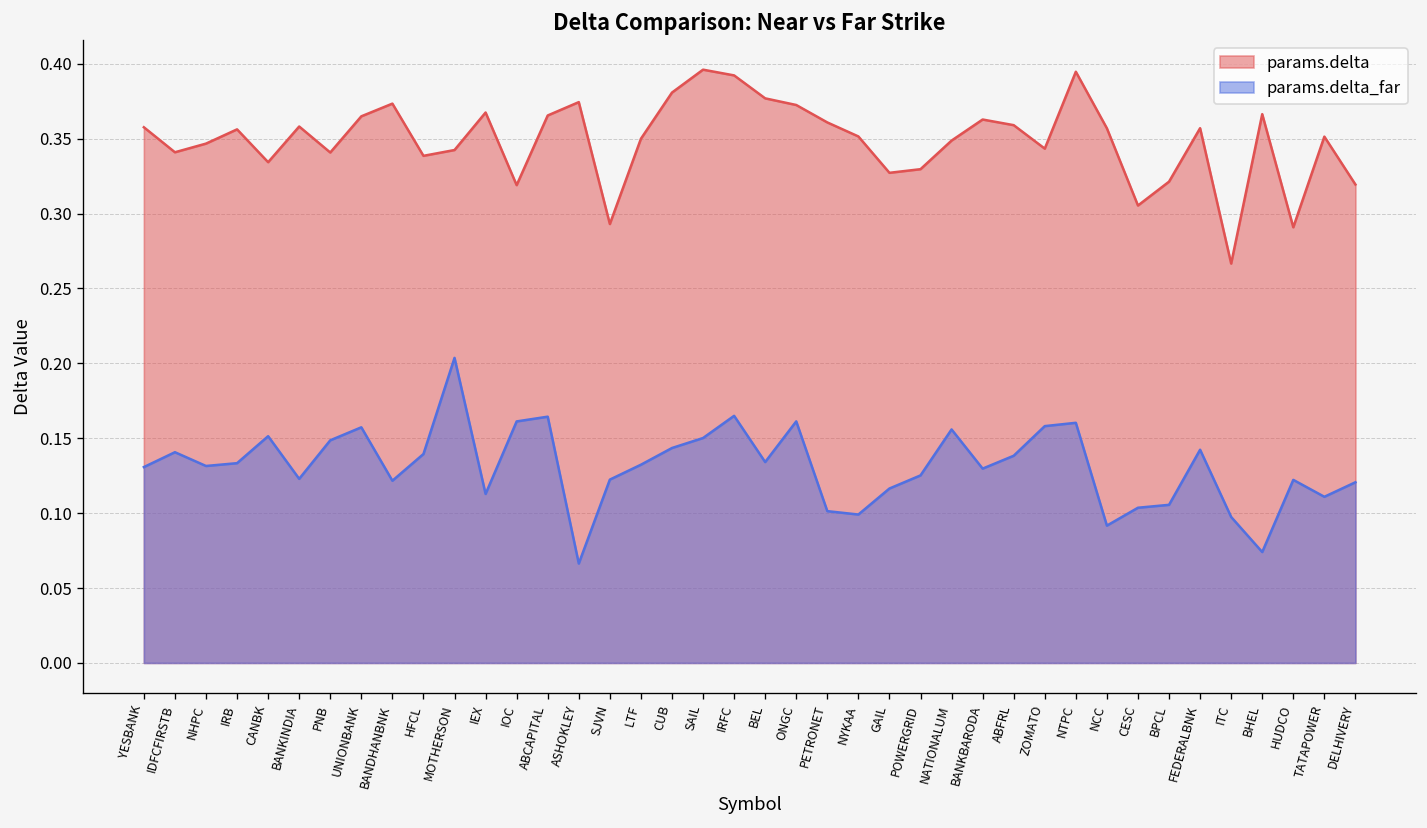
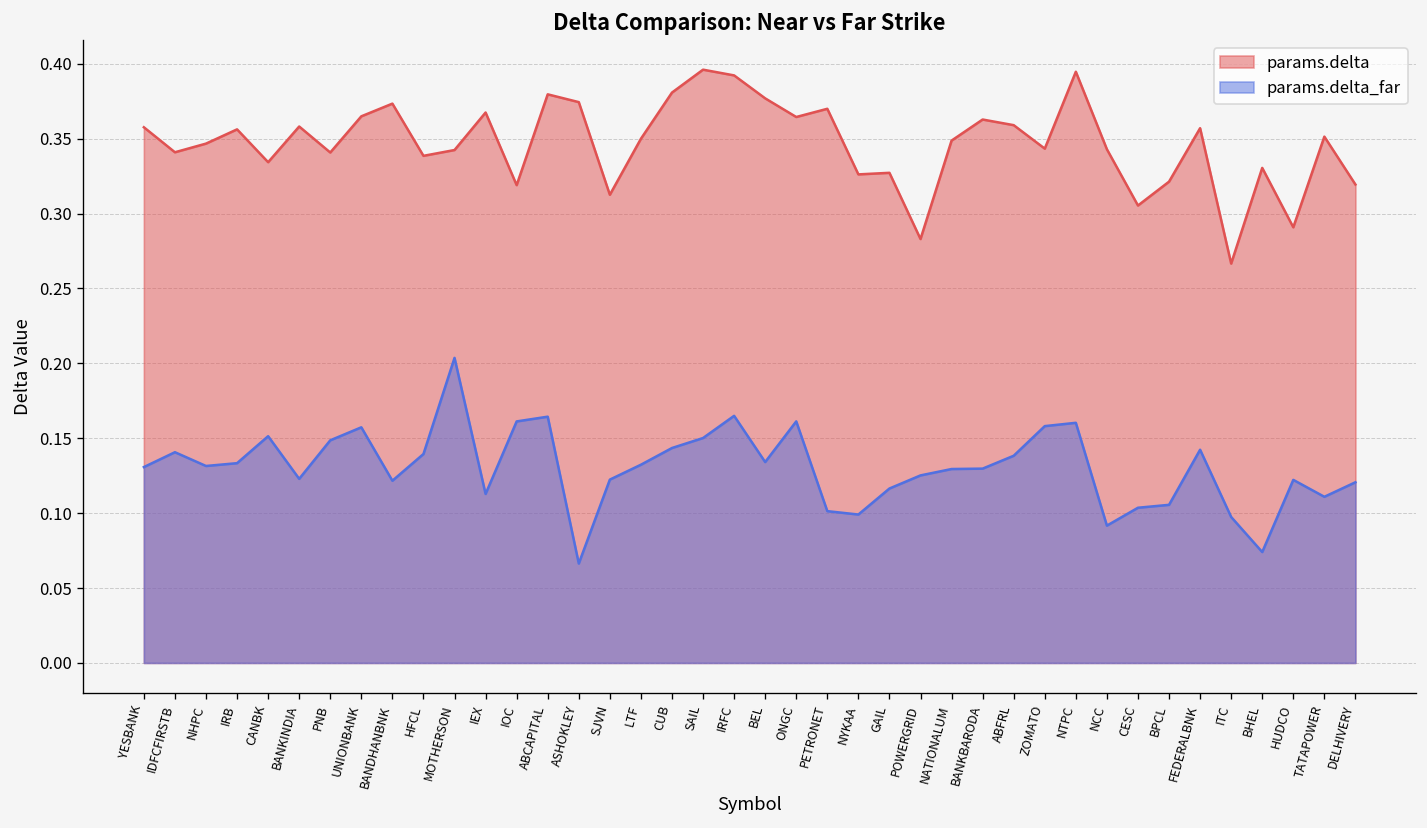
params.delta, ABCAPITAL: 0.365 -> 0.380
params.delta, SJVN: 0.293 -> 0.313
params.delta, ONGC: 0.372 -> 0.364
params.delta, PETRONET: 0.361 -> 0.370
params.delta, NYKAA: 0.351 -> 0.326
params.delta, POWERGRID: 0.330 -> 0.283
params.delta_far, NATIONALUM: 0.156 -> 0.129
params.delta, NCC: 0.357 -> 0.343
params.delta, BHEL: 0.366 -> 0.330
